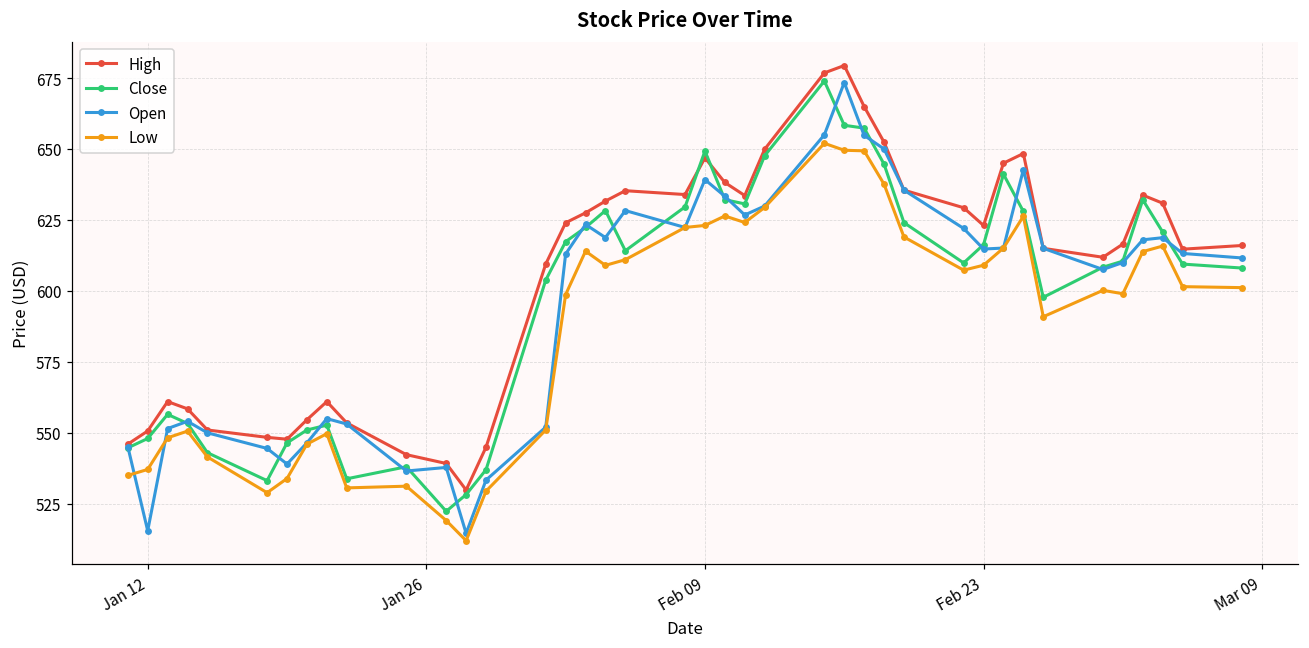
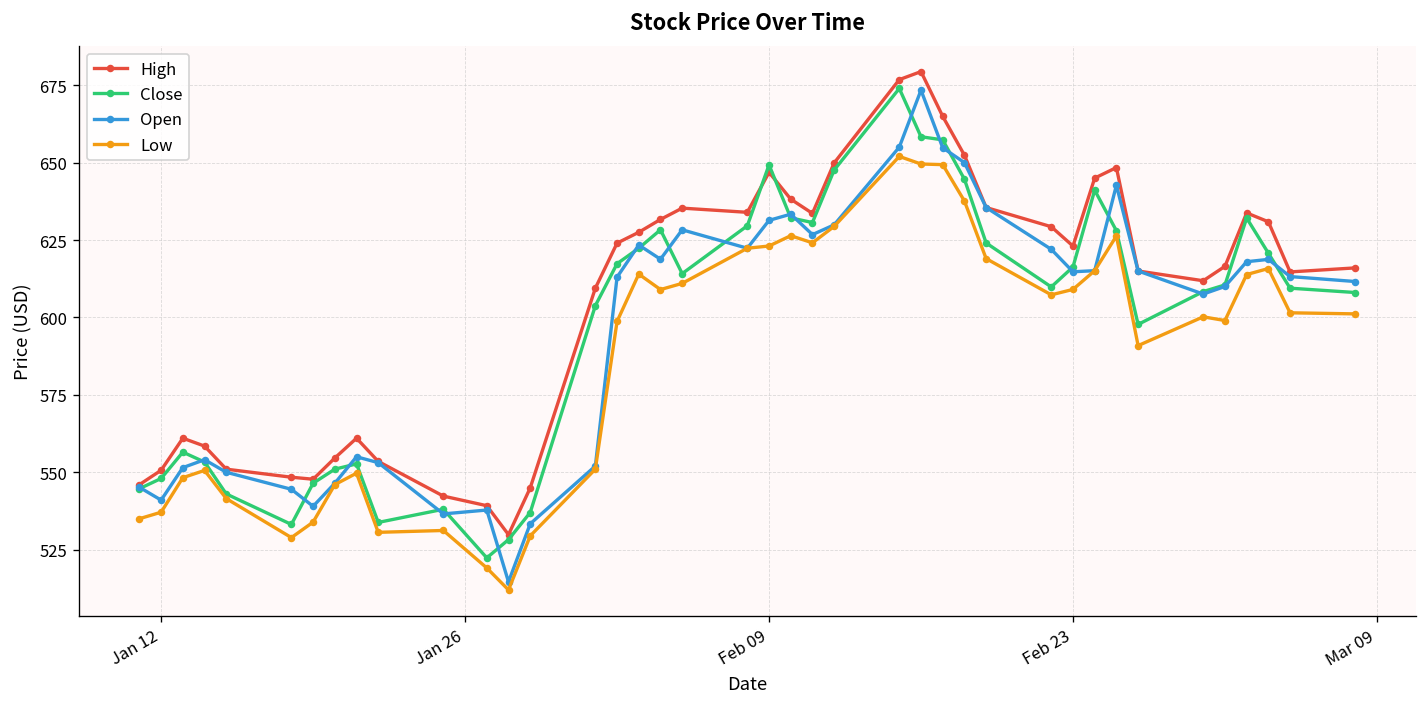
Open, Jan 12: 516 -> 541
Open, Feb 09: 639 -> 631
